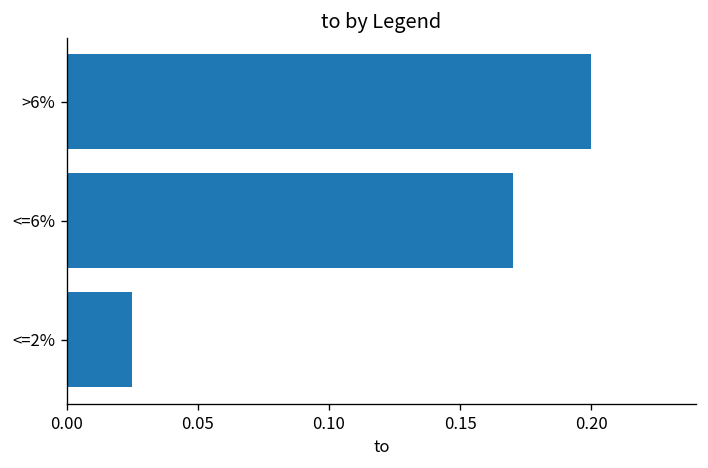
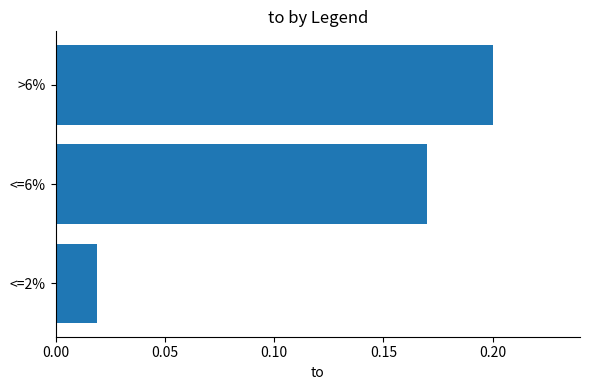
<=2%: 0.025 -> 0.019
